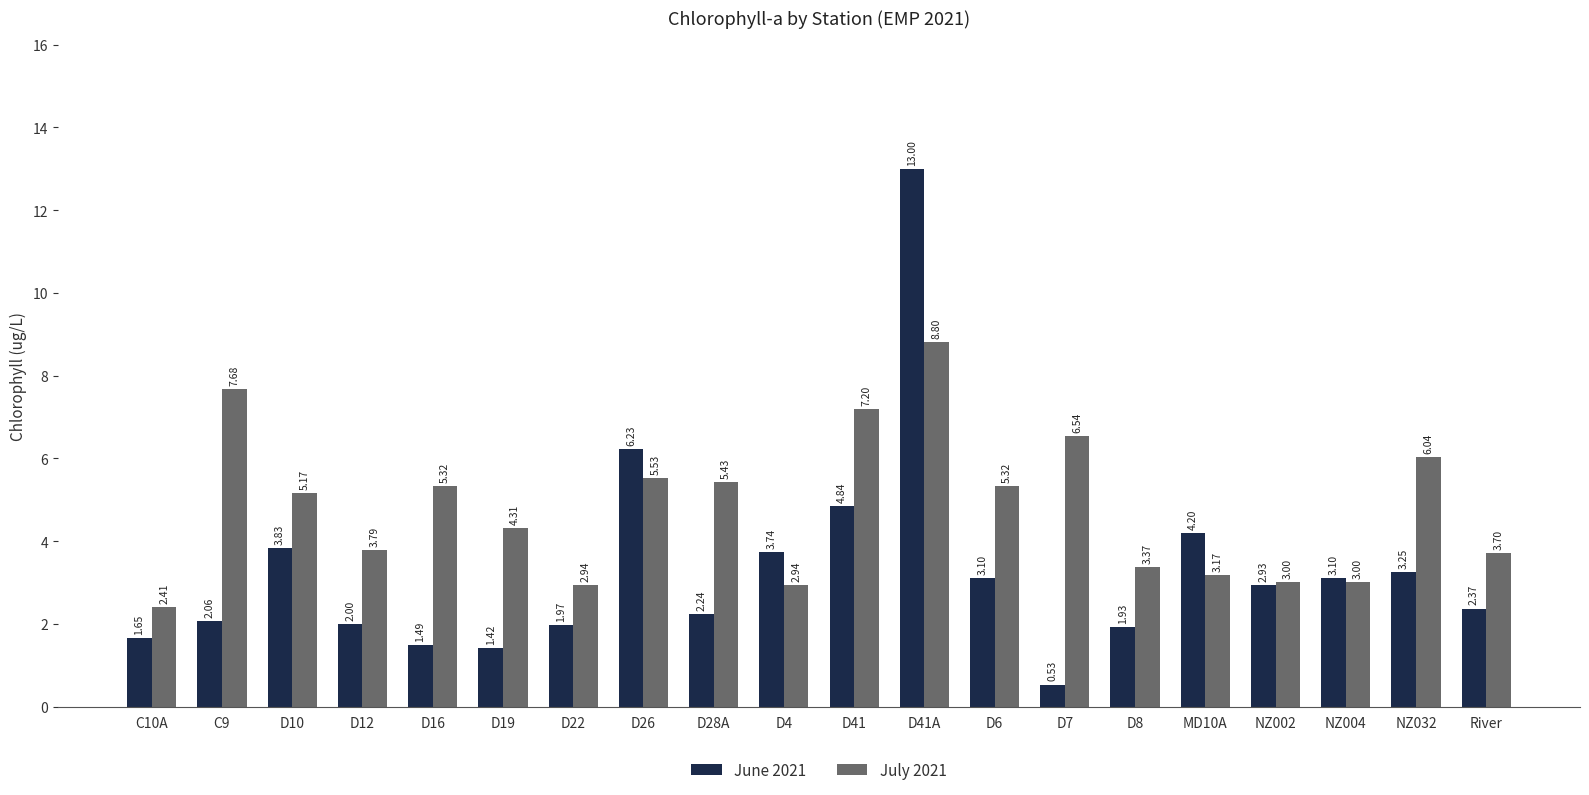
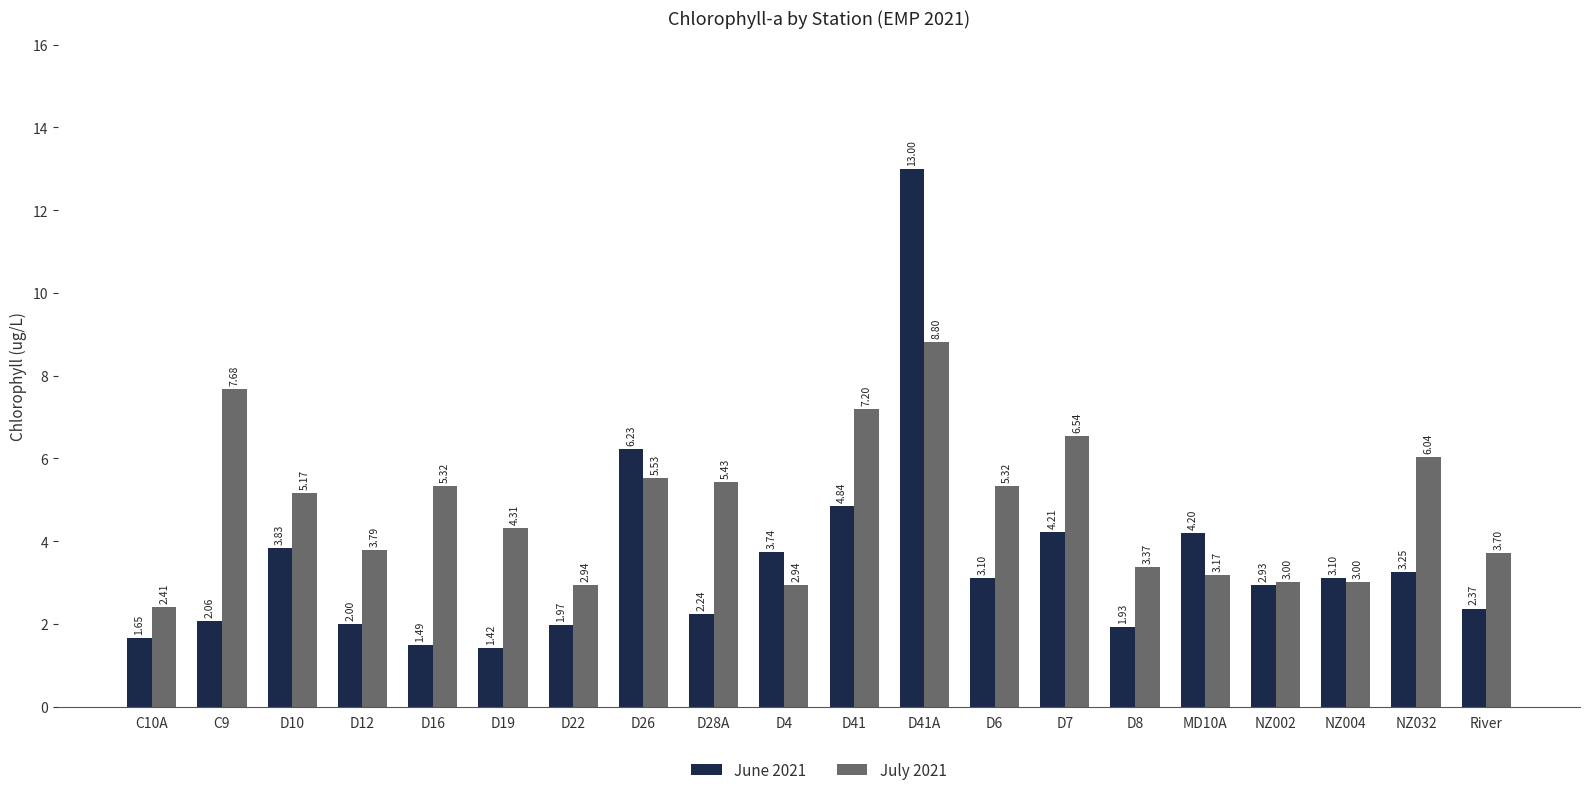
June 2021, D7: 0.53 -> 4.21
